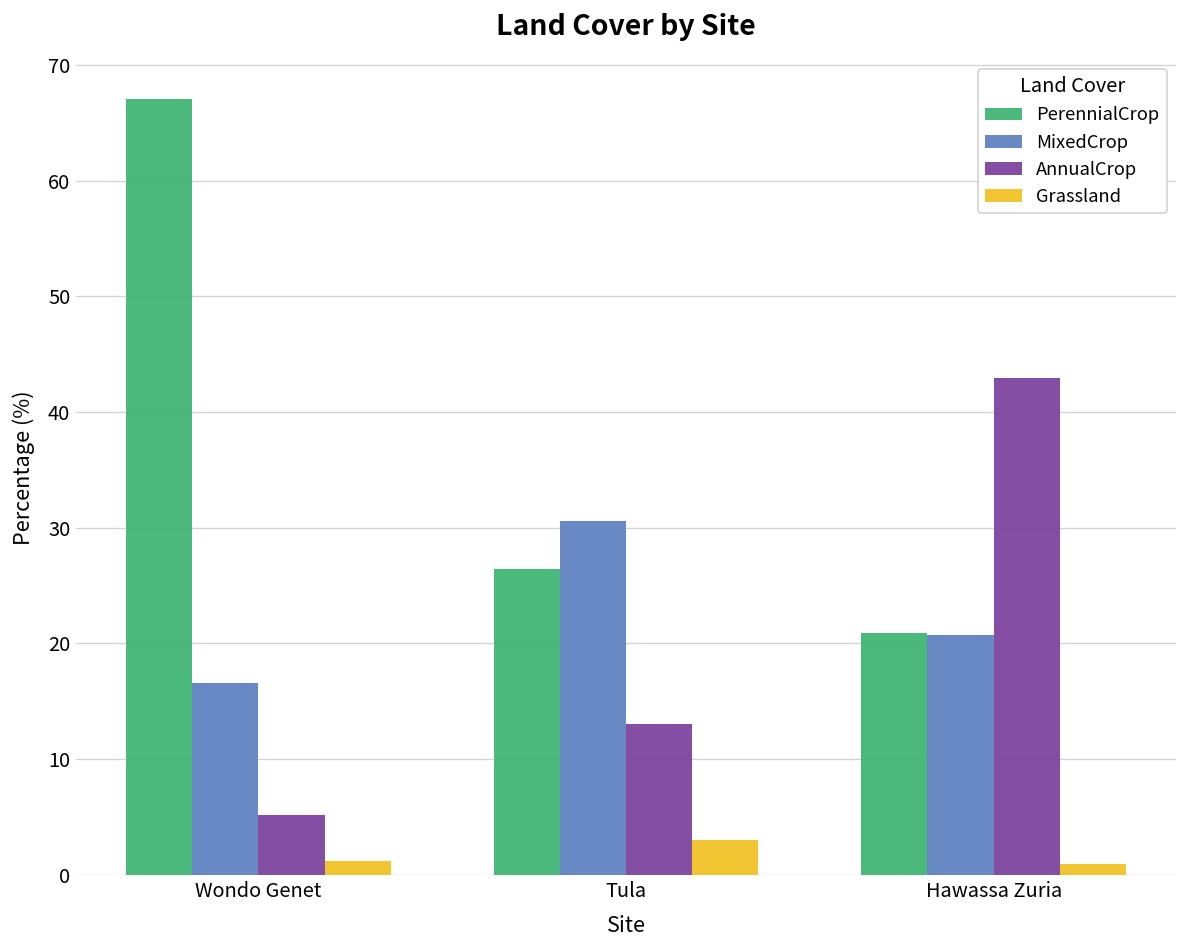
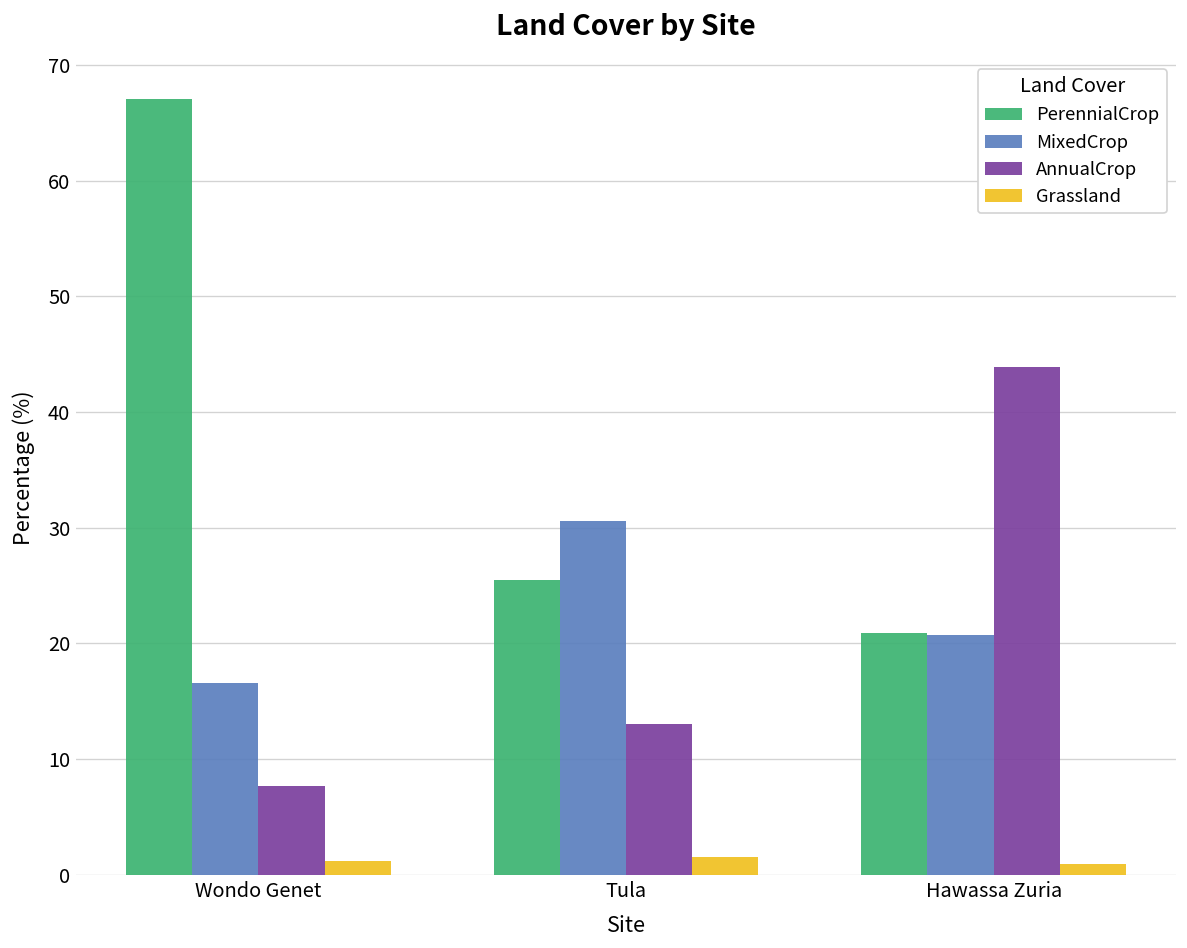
AnnualCrop, Wondo Genet: 5 -> 8
PerennialCrop, Tula: 26 -> 25
Grassland, Tula: 3 -> 2
AnnualCrop, Hawassa Zuria: 43 -> 44
